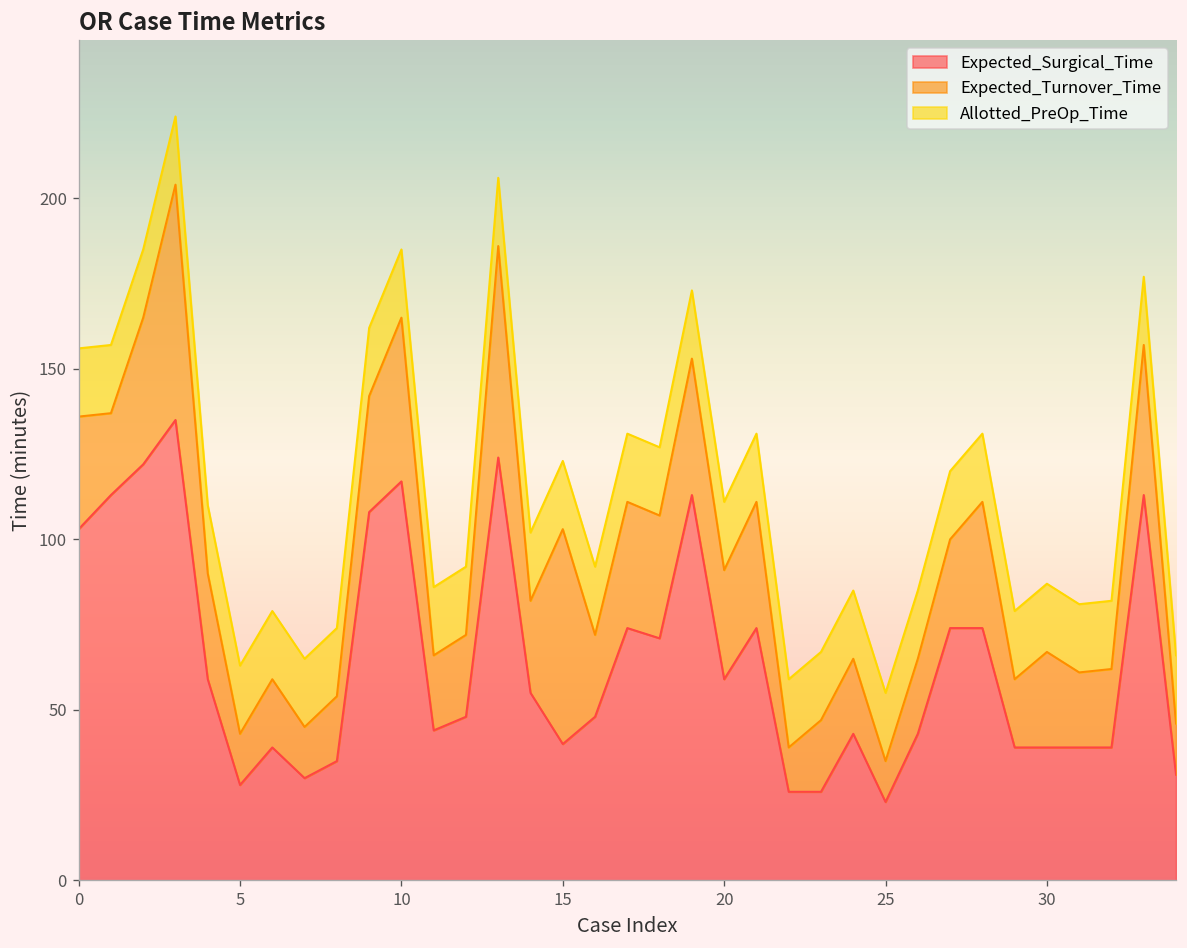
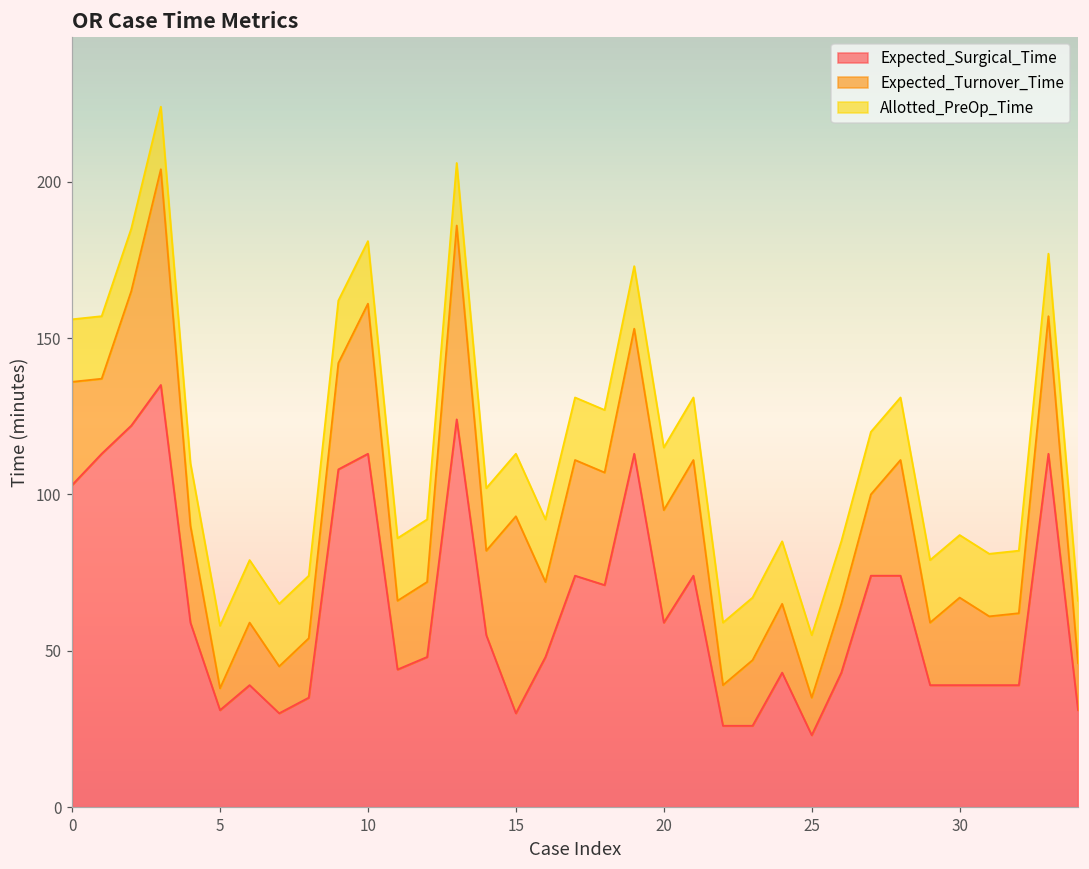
Expected_Surgical_Time, 5: 28 -> 31
Expected_Turnover_Time, 5: 15 -> 7
Expected_Surgical_Time, 10: 117 -> 113
Expected_Surgical_Time, 15: 40 -> 30
Expected_Turnover_Time, 20: 32 -> 36
